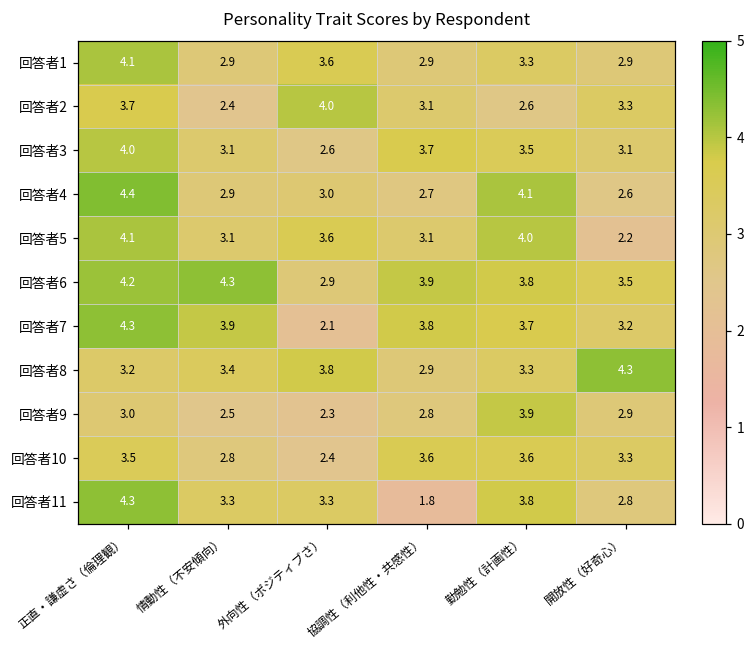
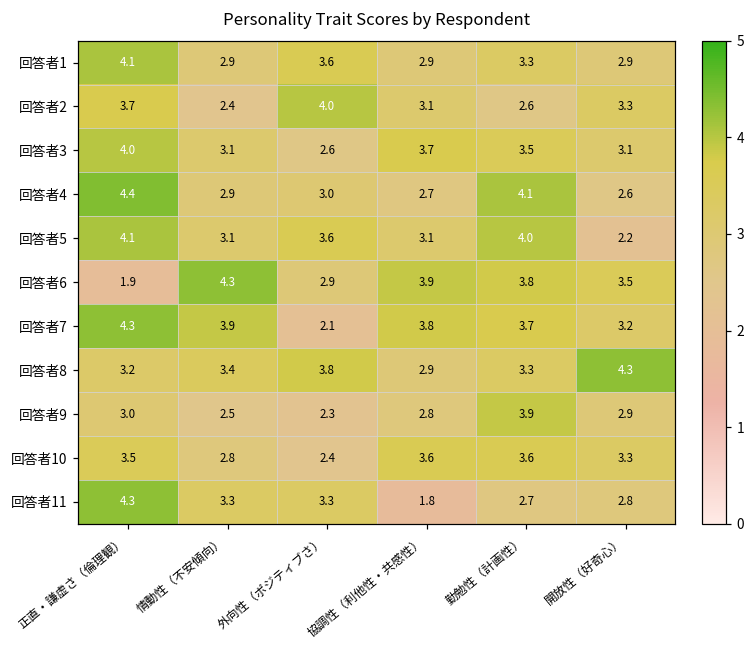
回答者6, 正直・謙虚さ（倫理観）: 4.2 -> 1.9
回答者11, 勤勉性（計画性）: 3.8 -> 2.7
